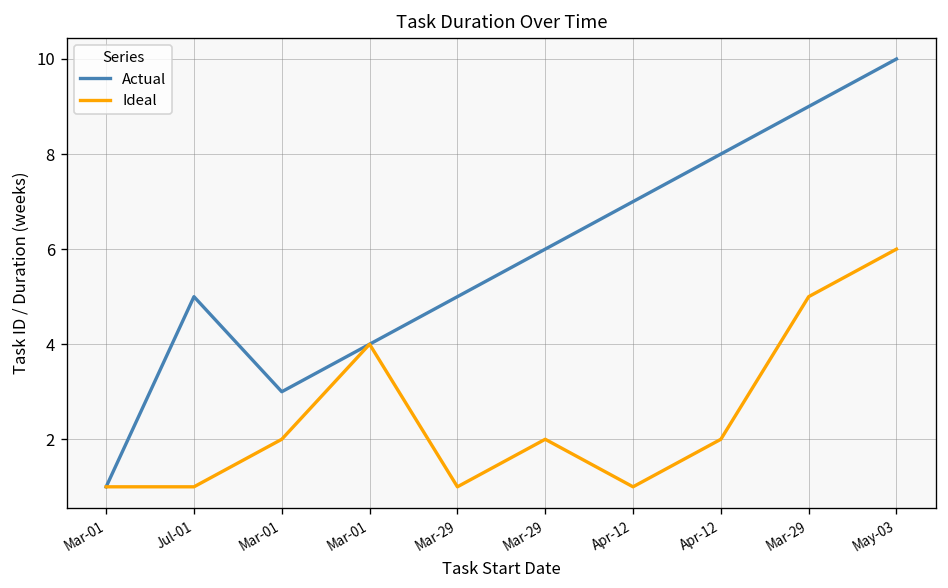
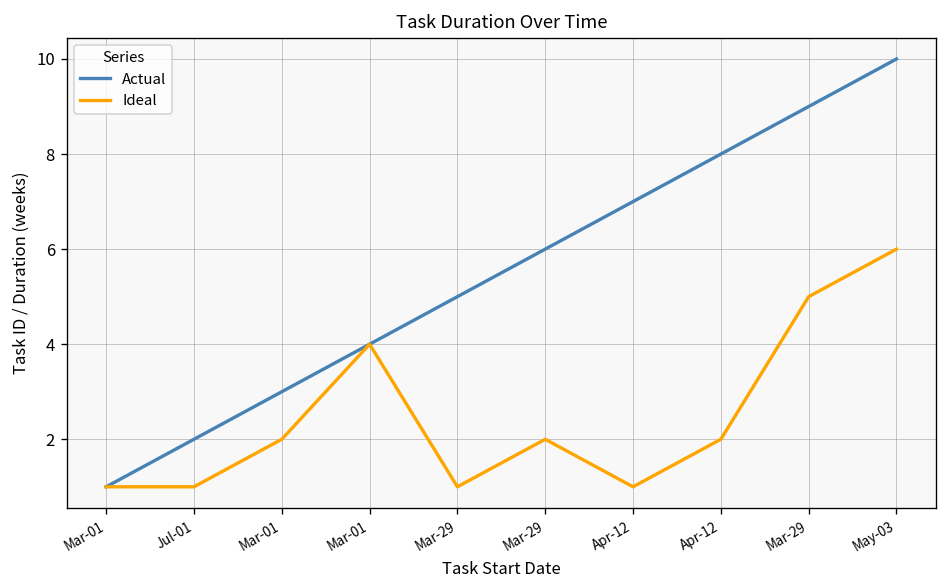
Actual, Jul-01: 5 -> 2
